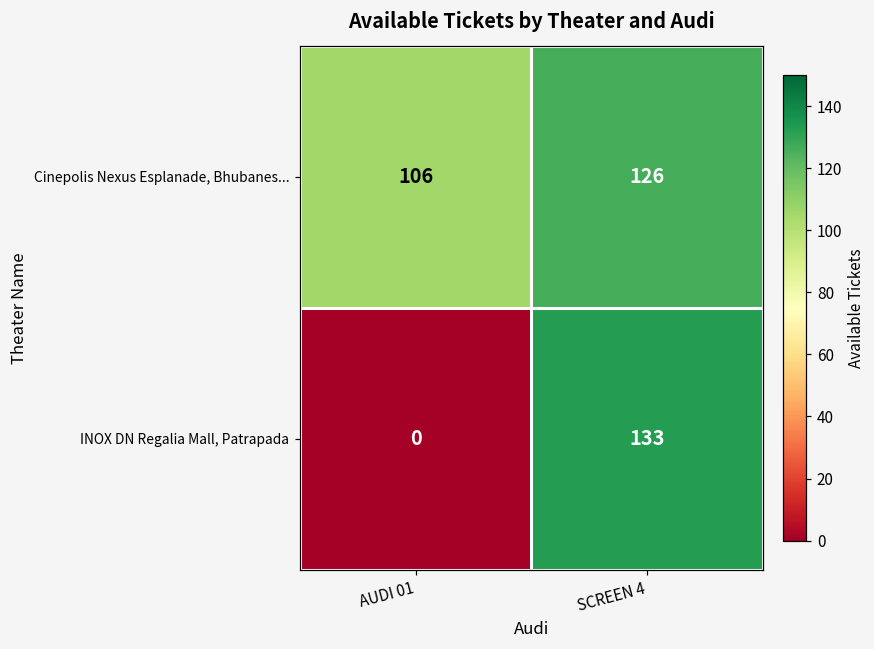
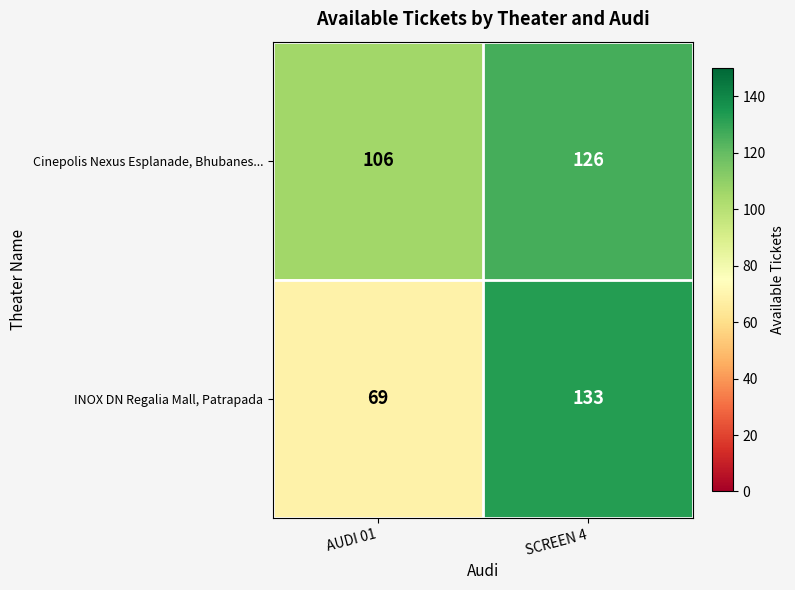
INOX DN Regalia Mall, Patrapada, AUDI 01: 0 -> 69
